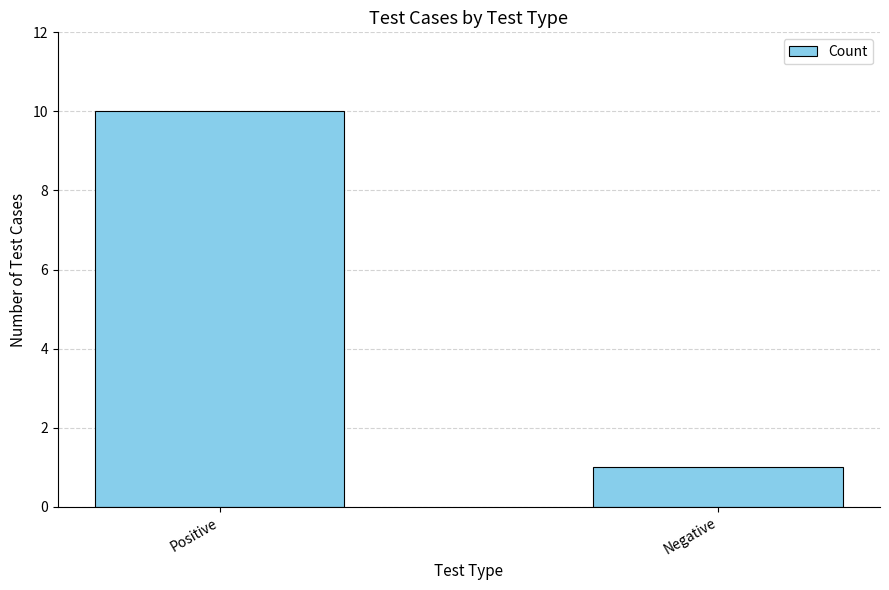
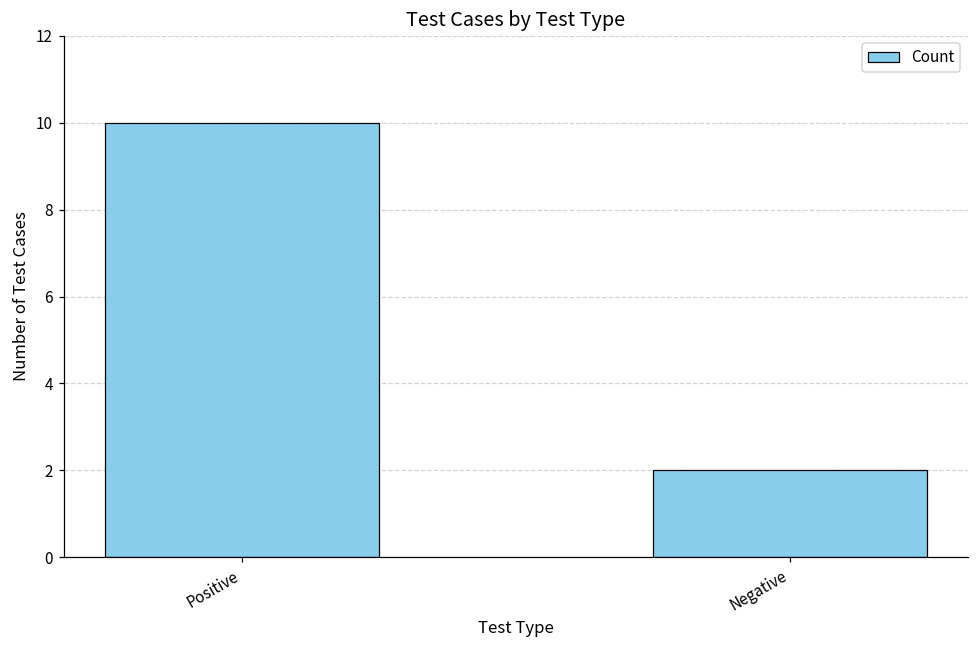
Negative: 1 -> 2
